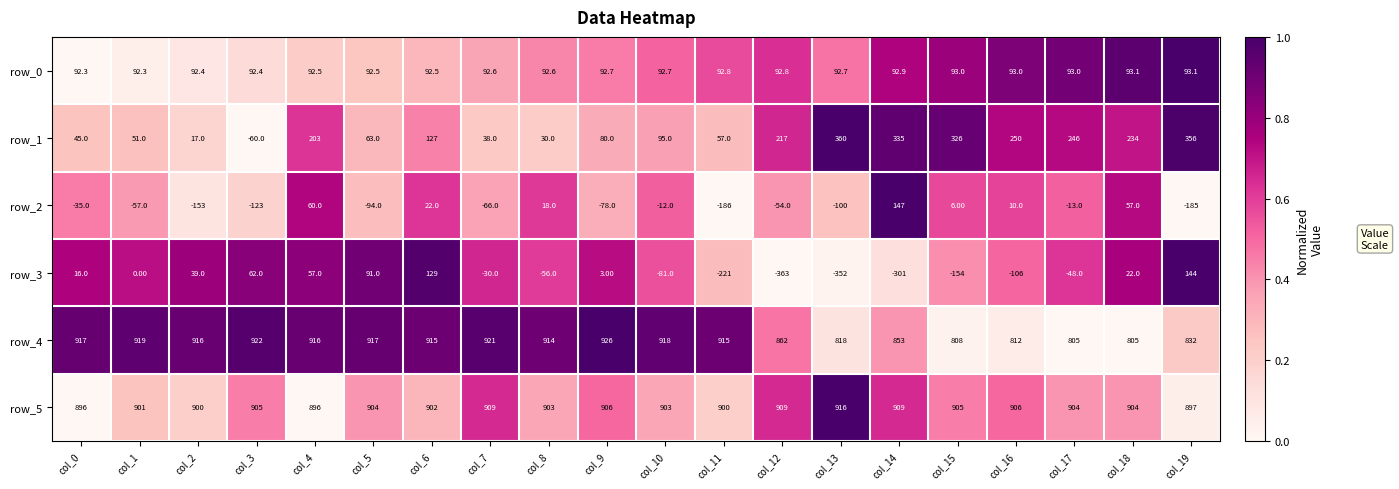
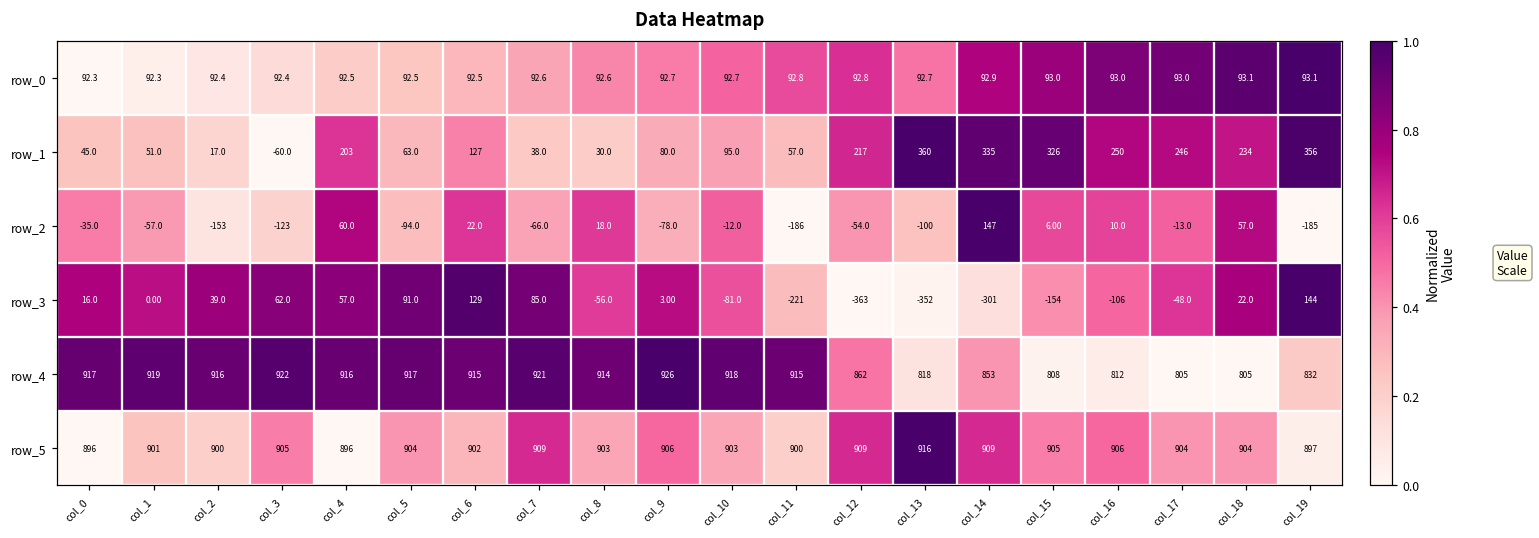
row_3, col_7: -30.0 -> 85.0
